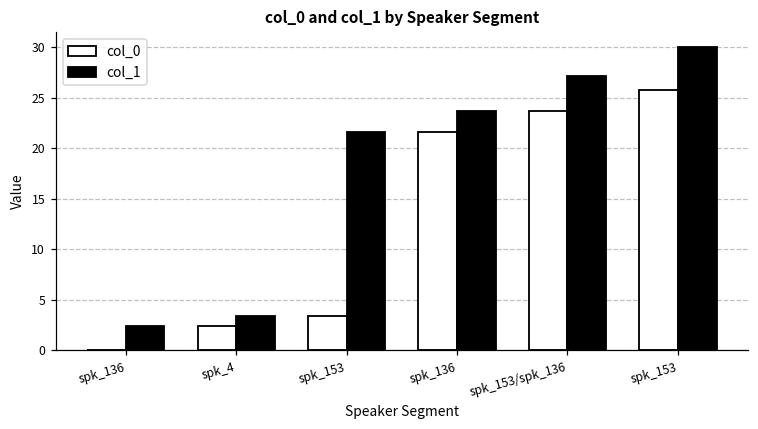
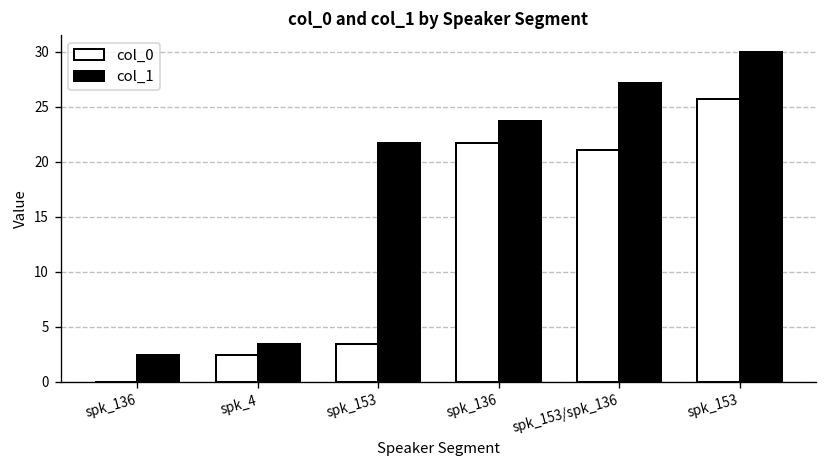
col_0, spk_153/spk_136: 24 -> 21
